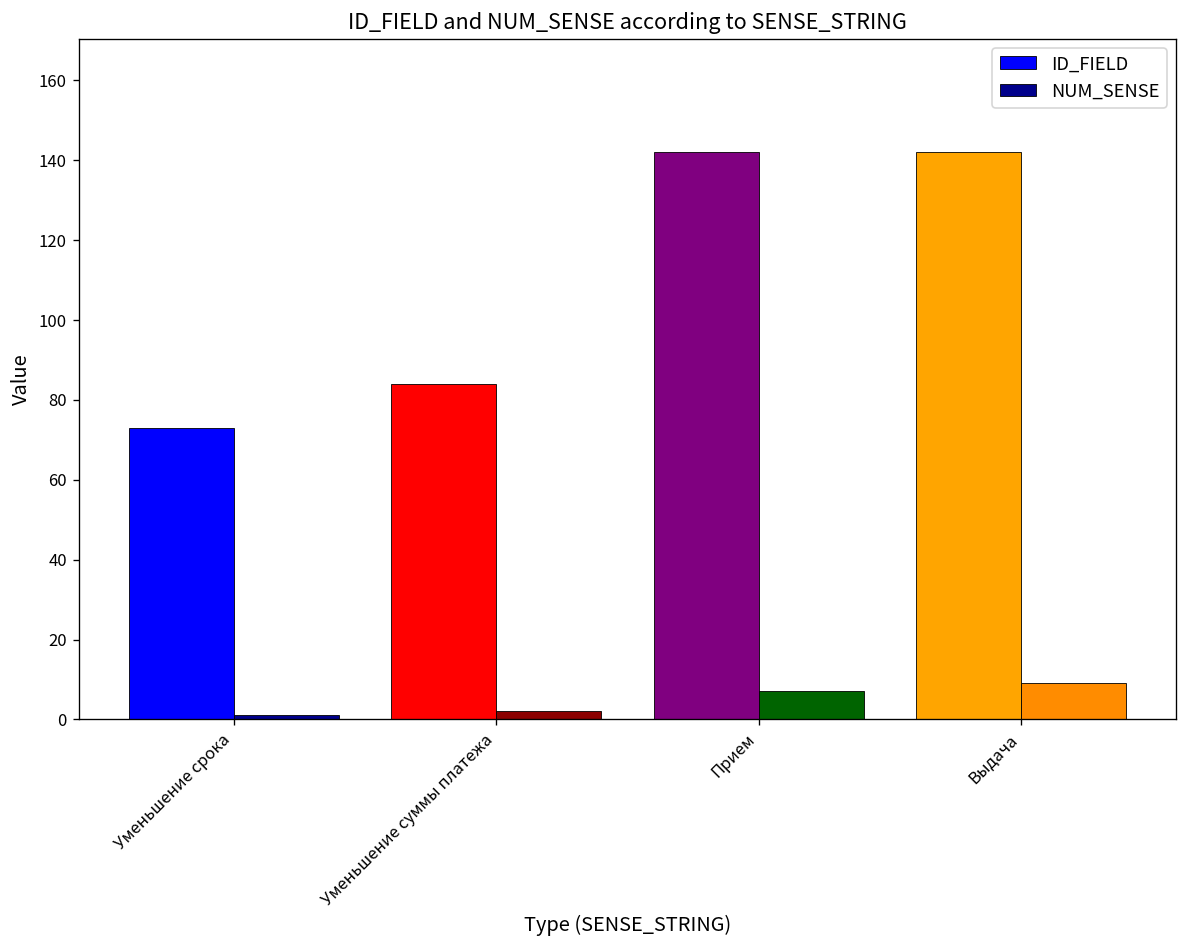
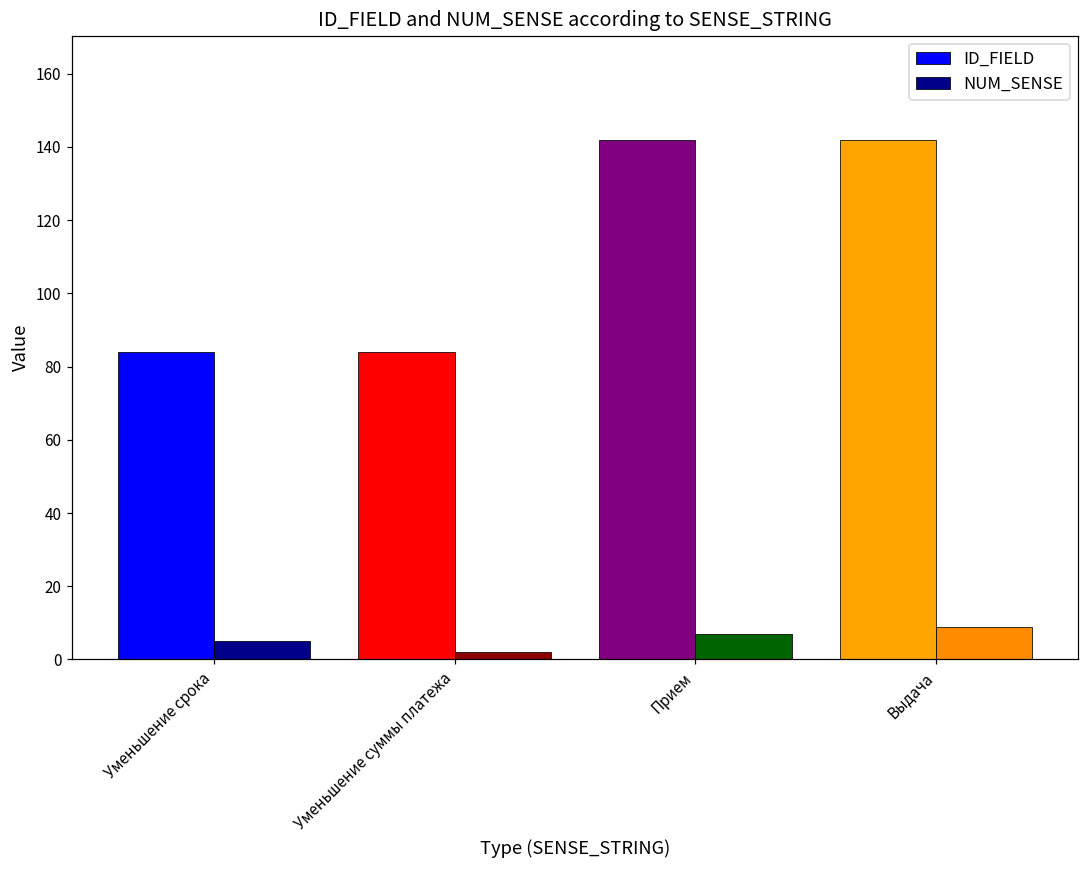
ID_FIELD, Уменьшение срока: 73 -> 84
NUM_SENSE, Уменьшение срока: 1 -> 5
